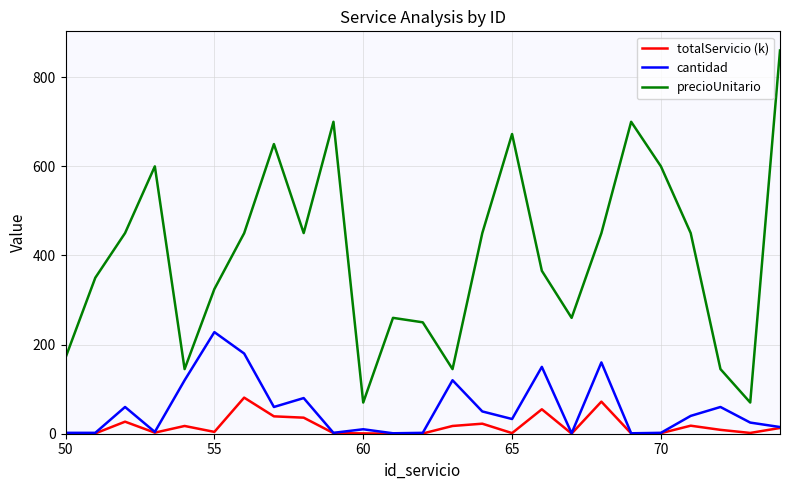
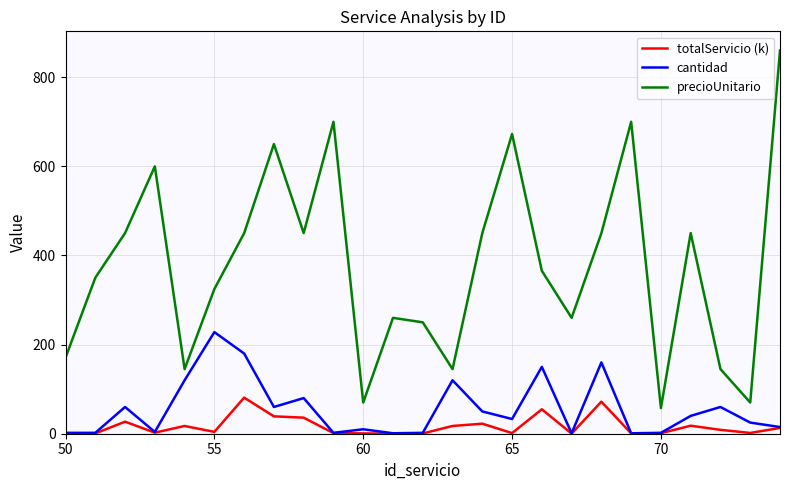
precioUnitario, 70: 600 -> 60
